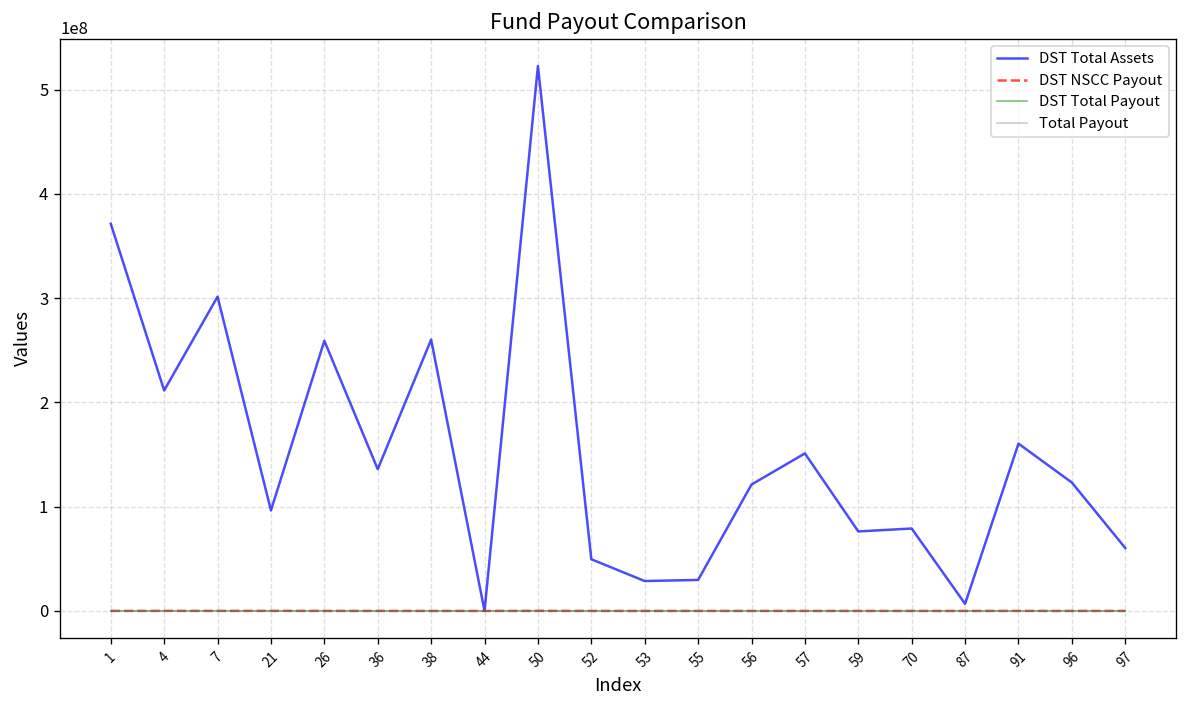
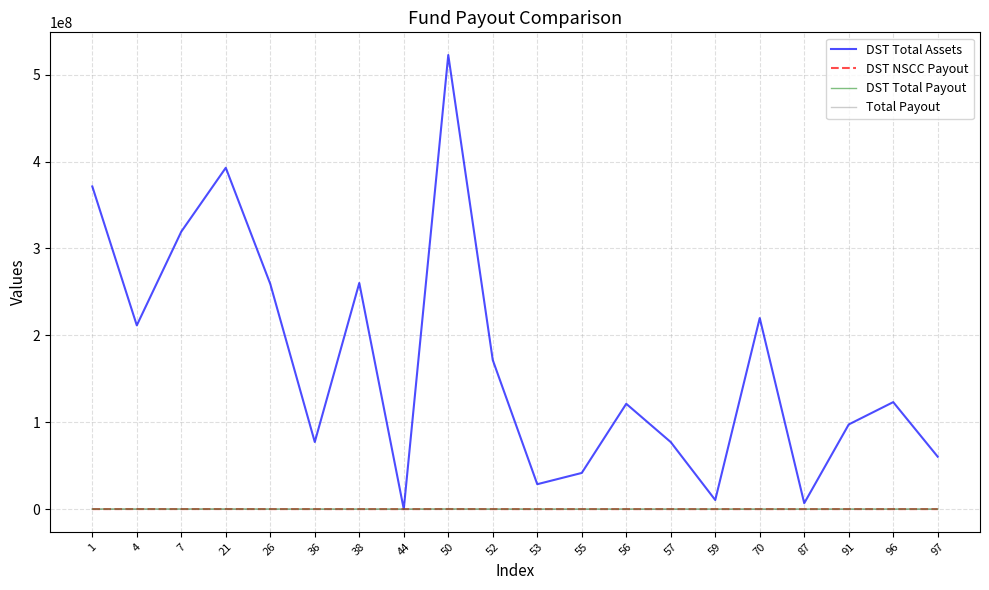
DST Total Assets, 7: 300000000 -> 320000000
DST Total Assets, 21: 100000000 -> 390000000
DST Total Assets, 36: 140000000 -> 80000000
DST Total Assets, 52: 50000000 -> 170000000
DST Total Assets, 55: 30000000 -> 40000000
DST Total Assets, 57: 150000000 -> 80000000
DST Total Assets, 59: 80000000 -> 10000000
DST Total Assets, 70: 80000000 -> 220000000
DST Total Assets, 91: 160000000 -> 100000000
